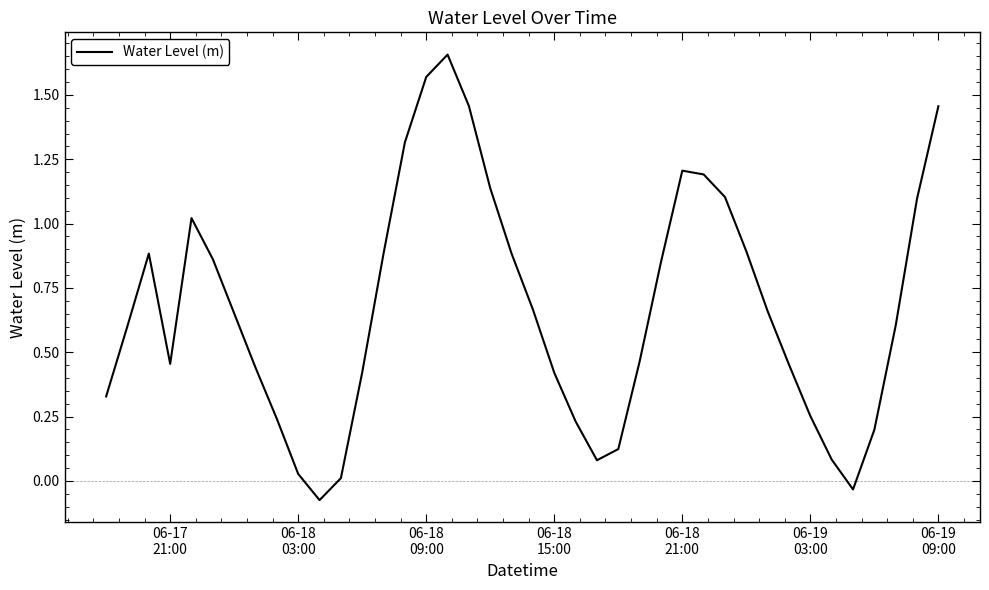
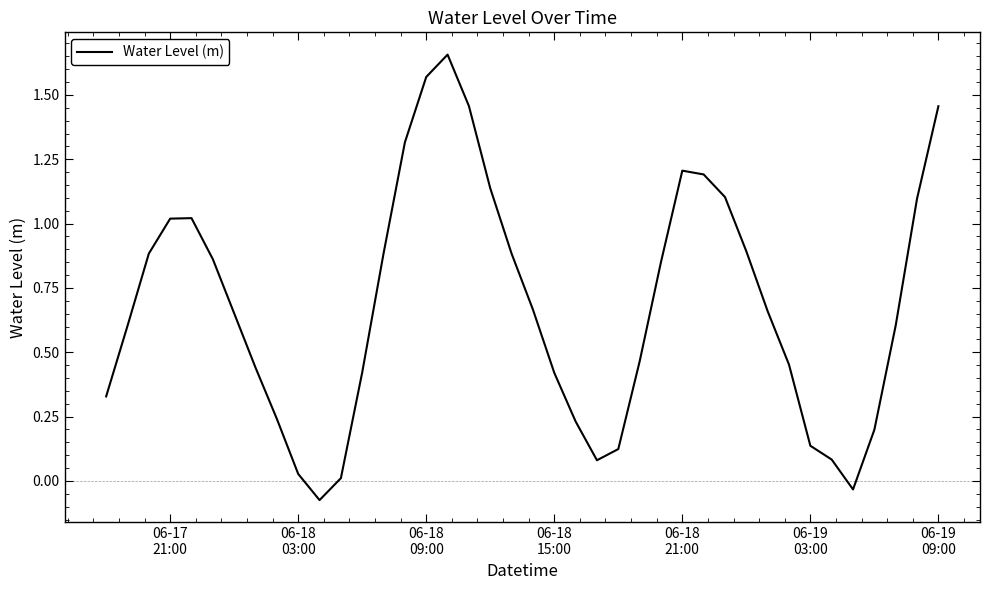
06-17 21:00: 0.46 -> 1.02
06-19 03:00: 0.25 -> 0.14
